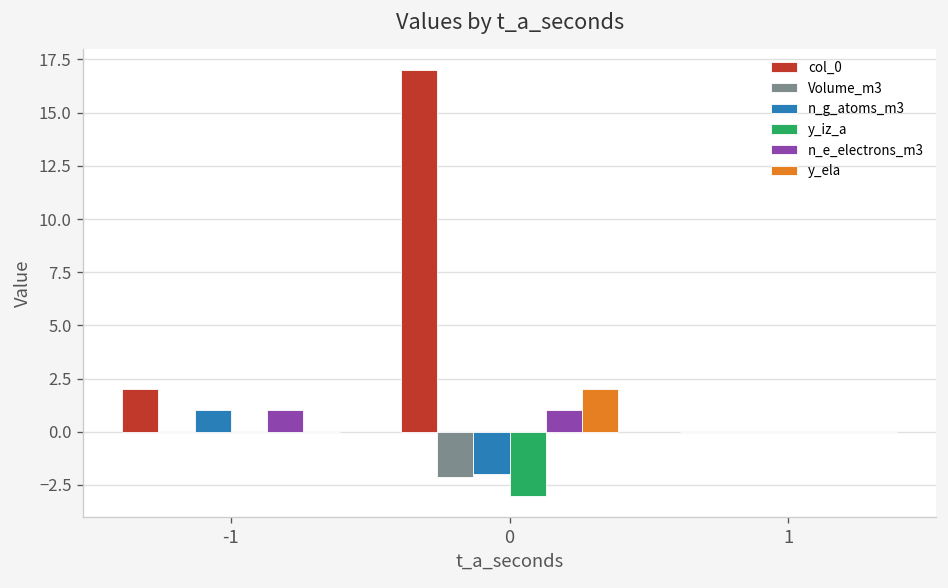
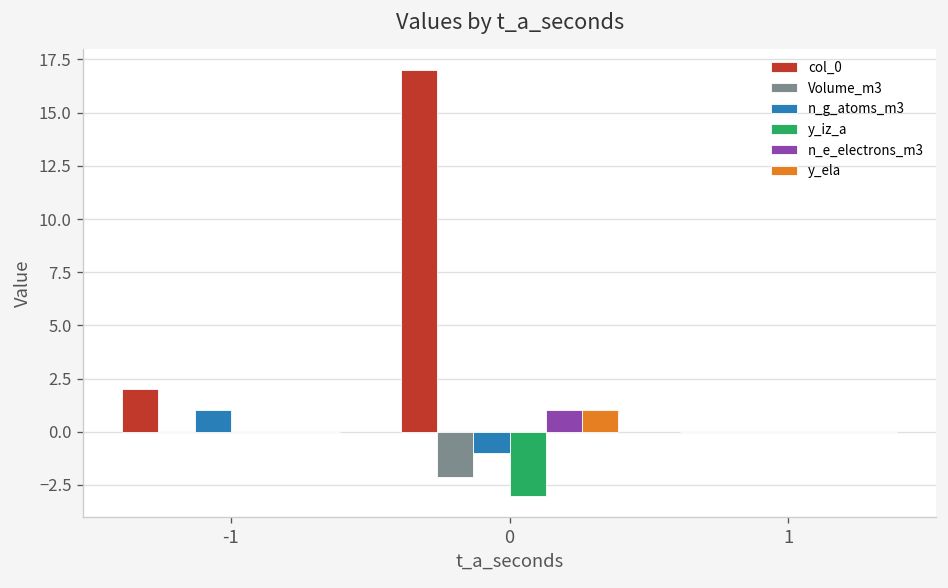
n_e_electrons_m3, -1: 1 -> 0
n_g_atoms_m3, 0: -2 -> -1
y_ela, 0: 2 -> 1
